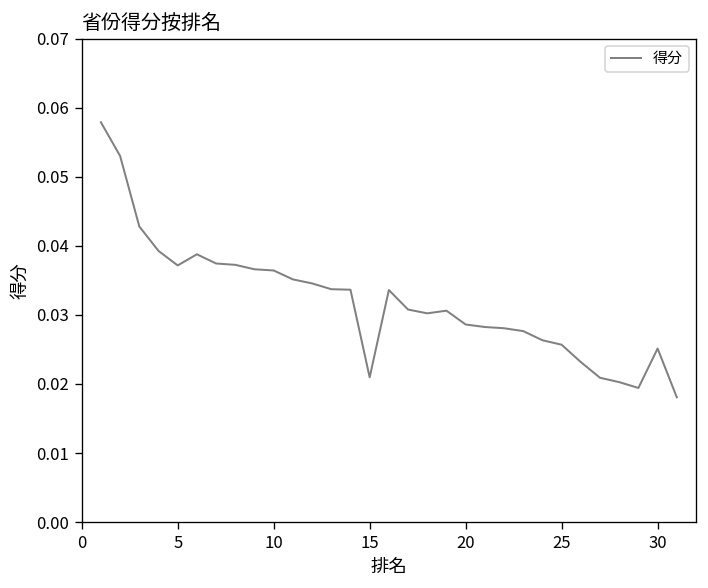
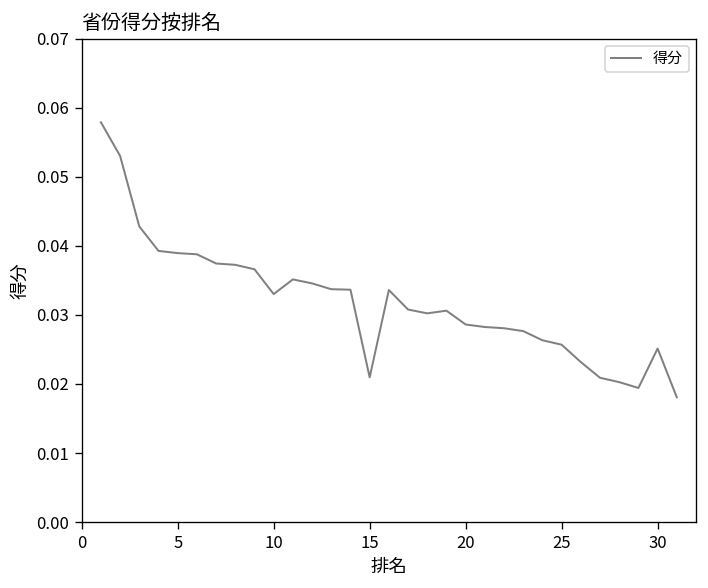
5: 0.037 -> 0.039
10: 0.036 -> 0.033
